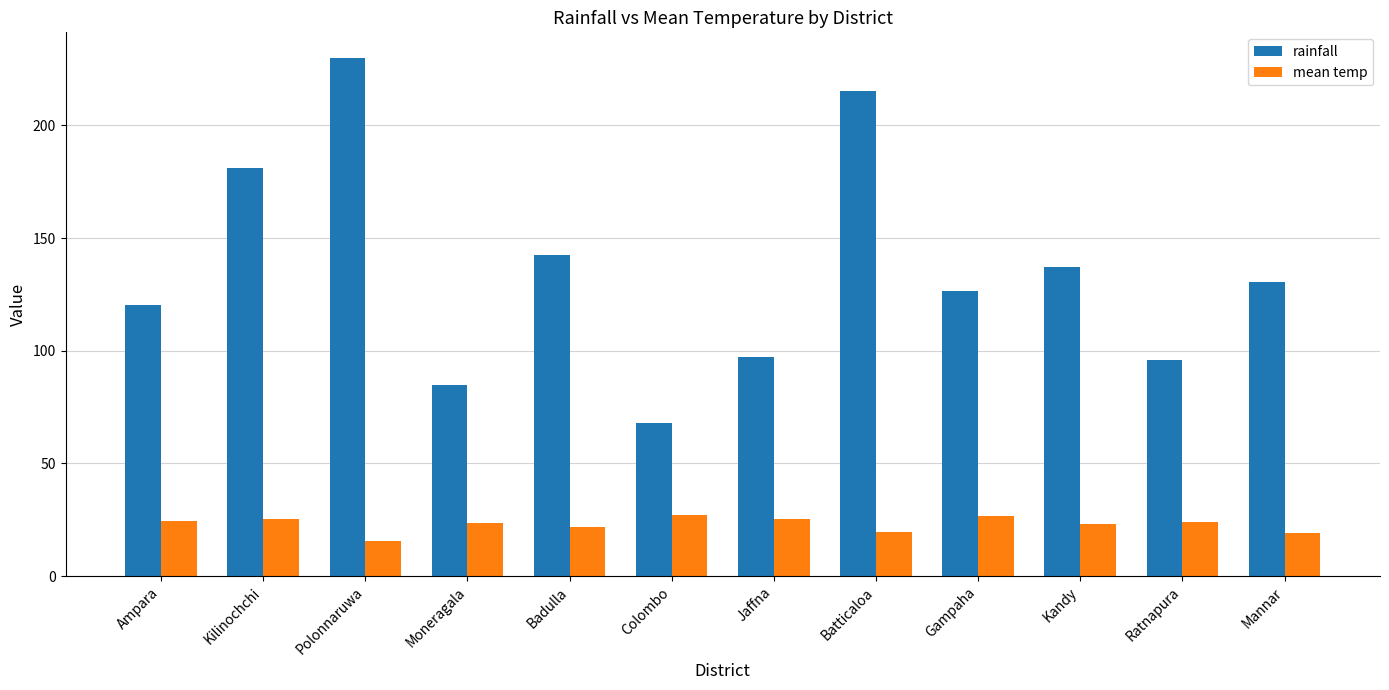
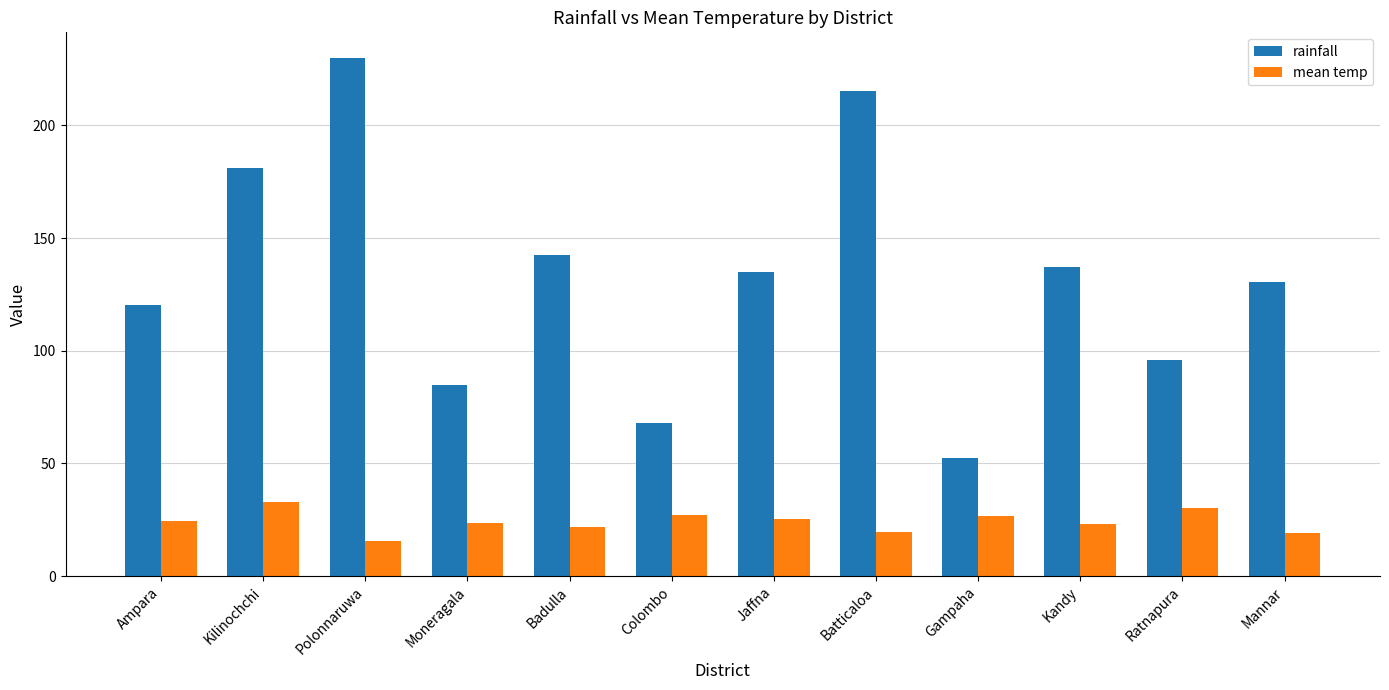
mean temp, Kilinochchi: 25 -> 33
rainfall, Jaffna: 97 -> 135
rainfall, Gampaha: 126 -> 52
mean temp, Ratnapura: 24 -> 30
